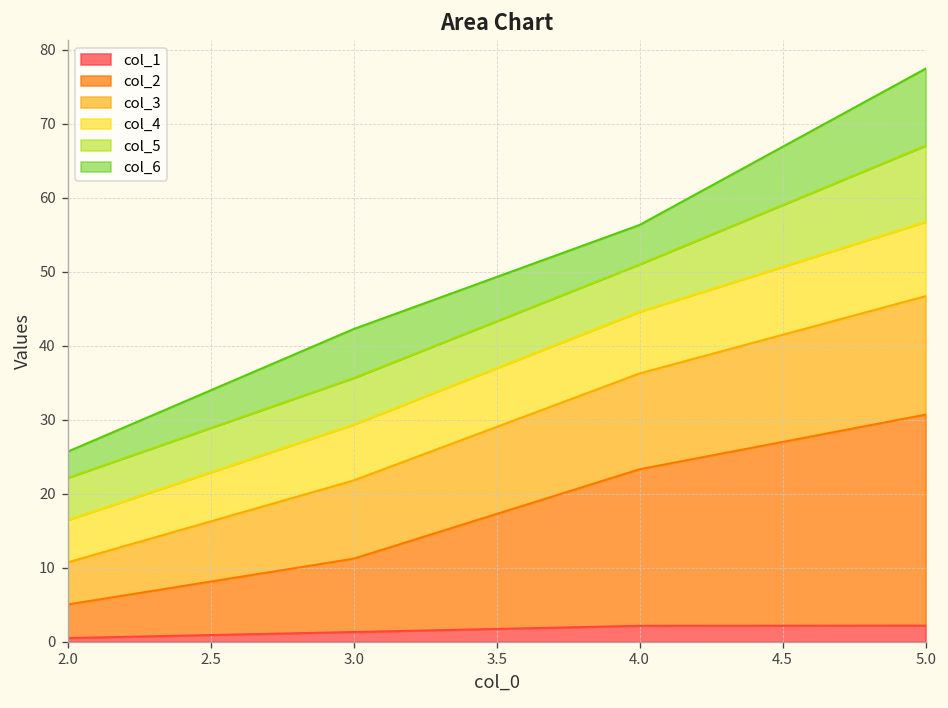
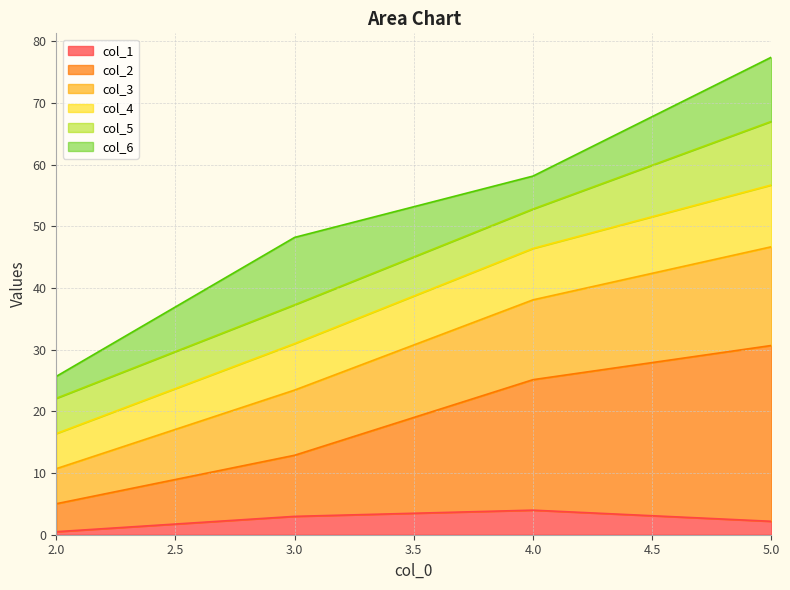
col_1, 3.0: 1 -> 3
col_6, 3.0: 7 -> 11
col_1, 4.0: 2 -> 4
